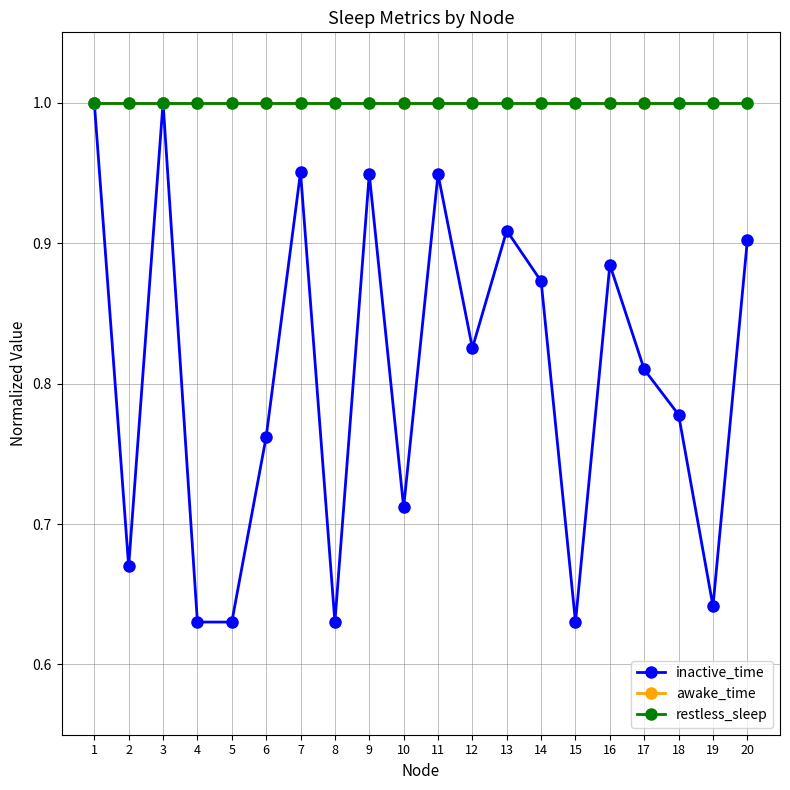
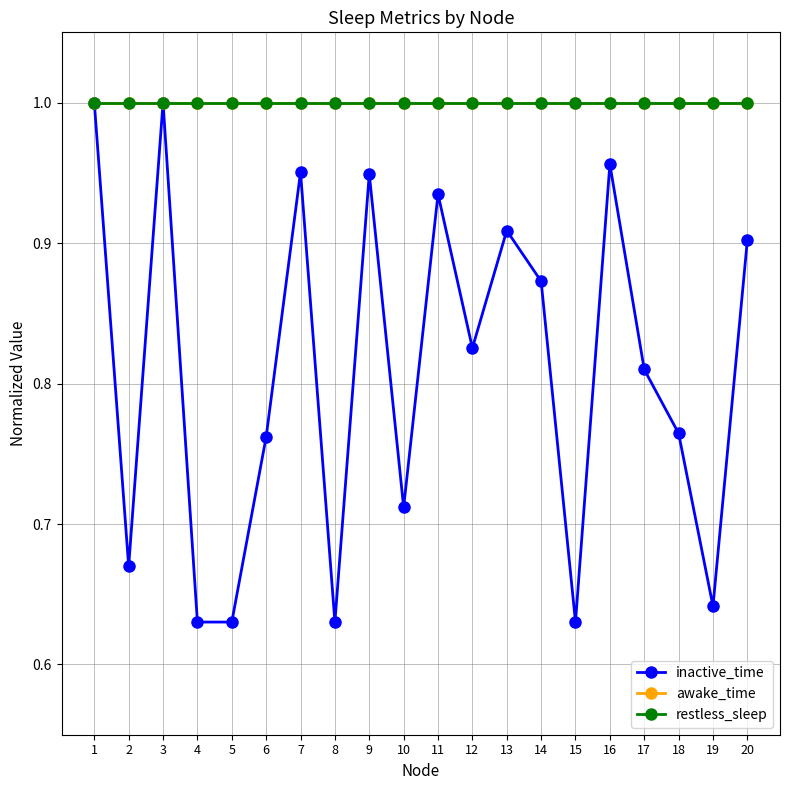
inactive_time, 11: 0.949 -> 0.935
inactive_time, 16: 0.885 -> 0.956
inactive_time, 18: 0.778 -> 0.765
